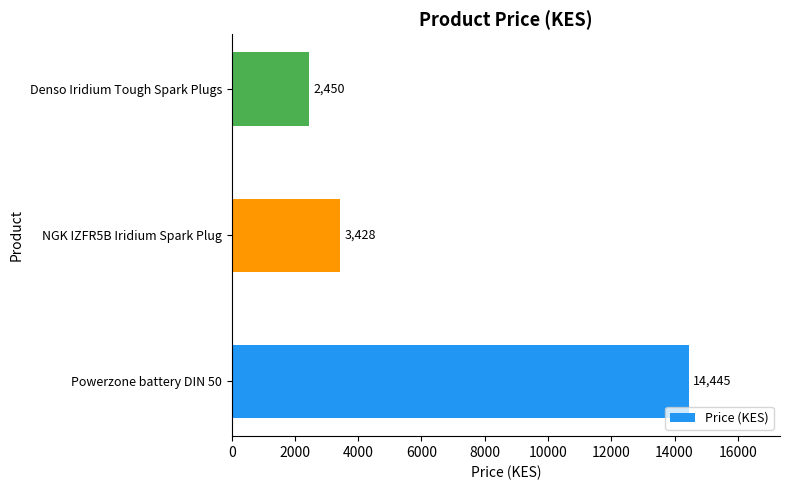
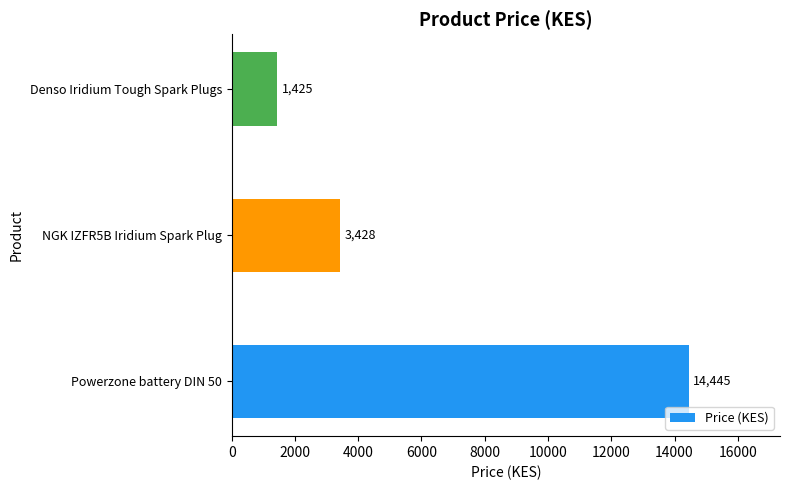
Denso Iridium Tough Spark Plugs: 2,450 -> 1,425
